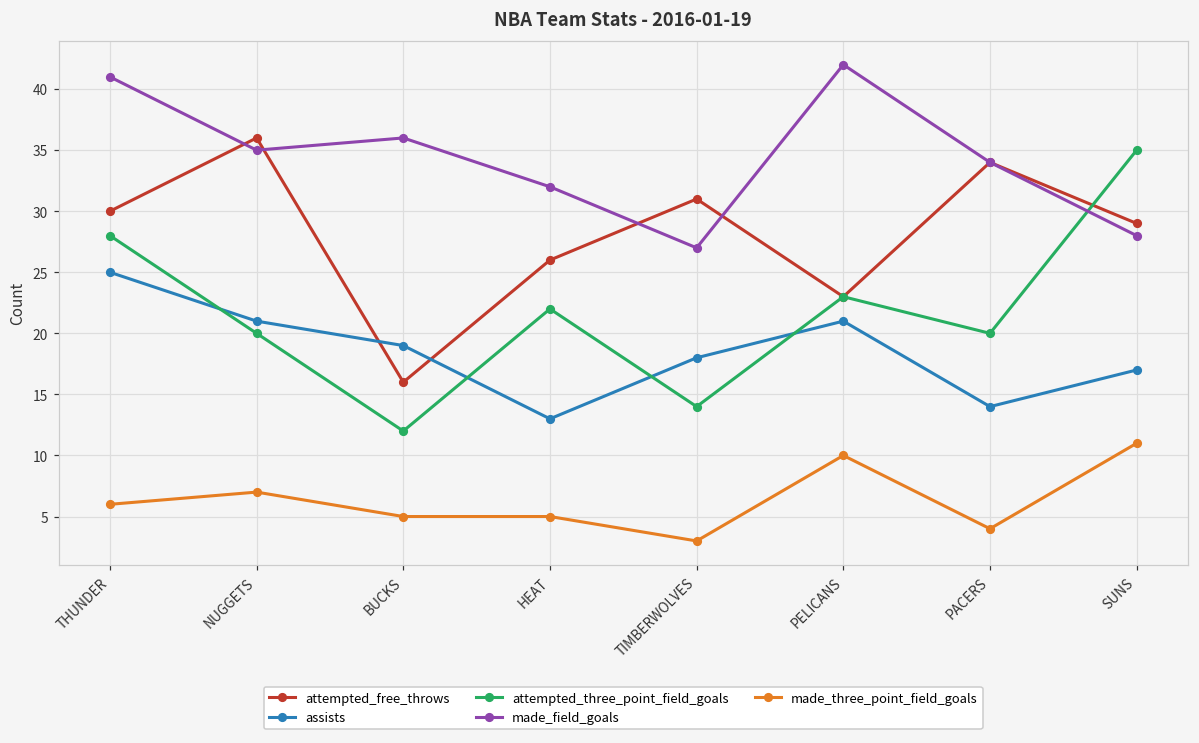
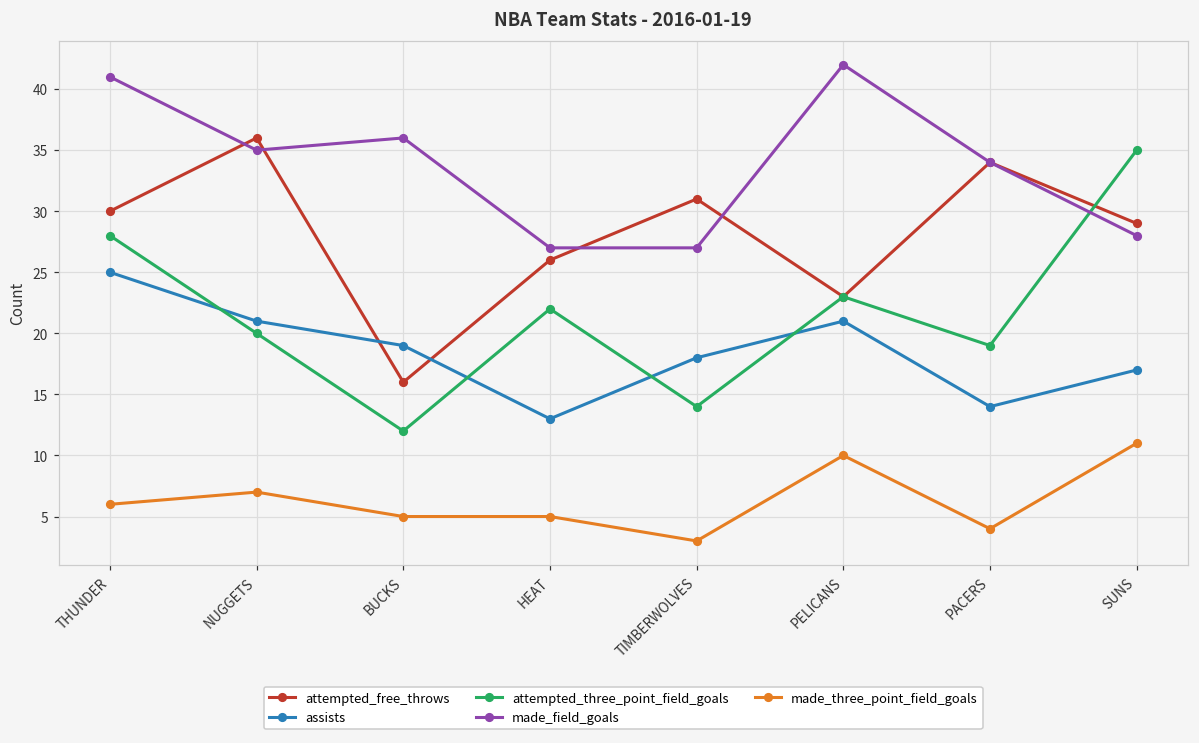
made_field_goals, HEAT: 32 -> 27
attempted_three_point_field_goals, PACERS: 20 -> 19
